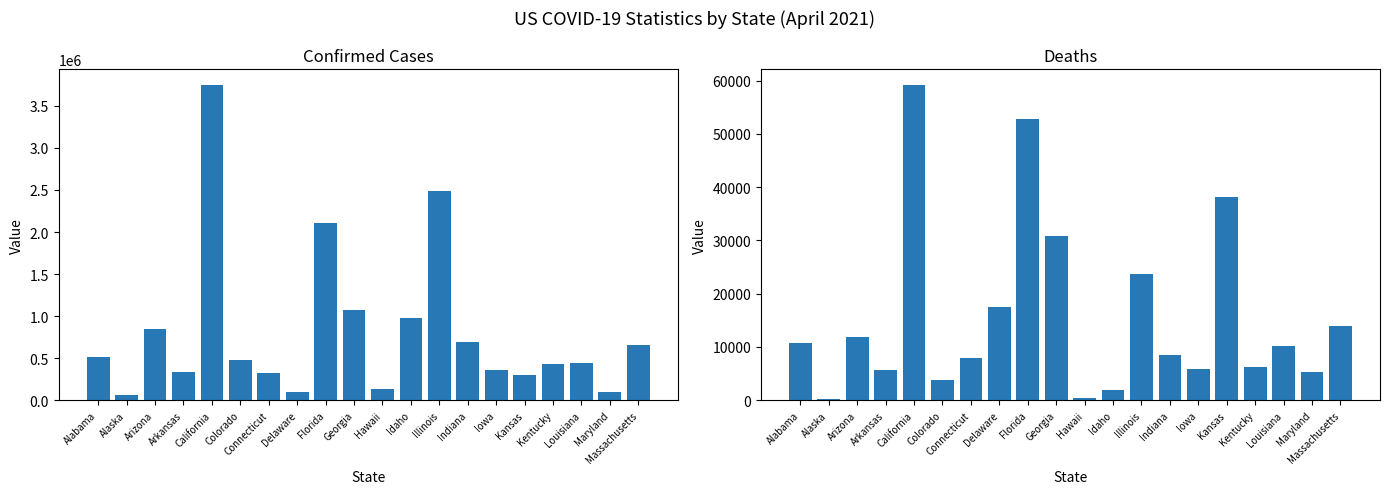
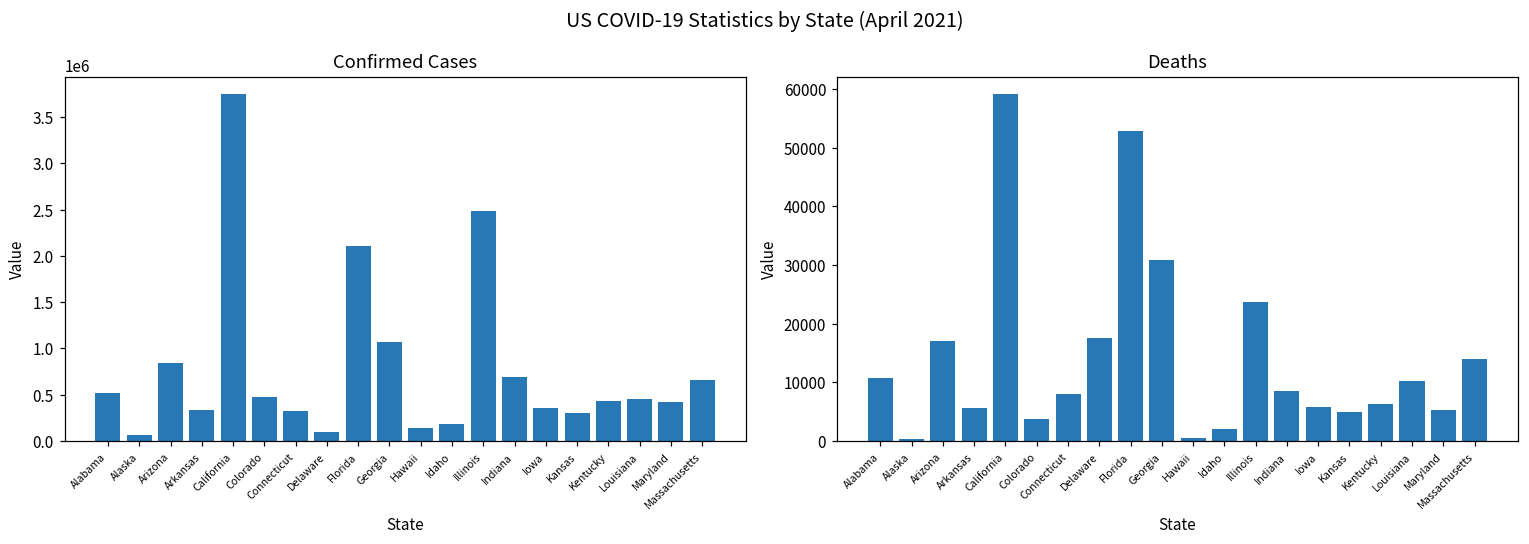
Confirmed Cases, Idaho: 1000000 -> 200000
Confirmed Cases, Maryland: 100000 -> 400000
Deaths, Arizona: 12000 -> 17000
Deaths, Kansas: 38000 -> 5000
